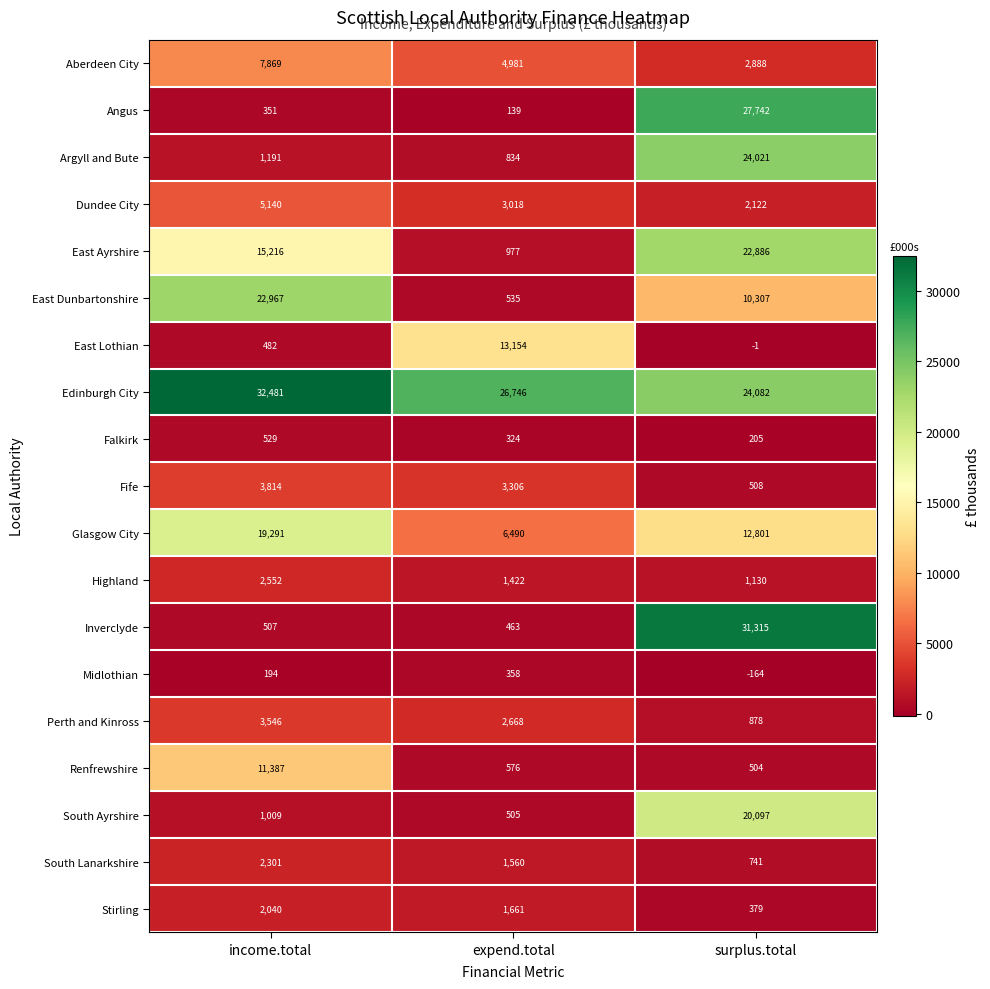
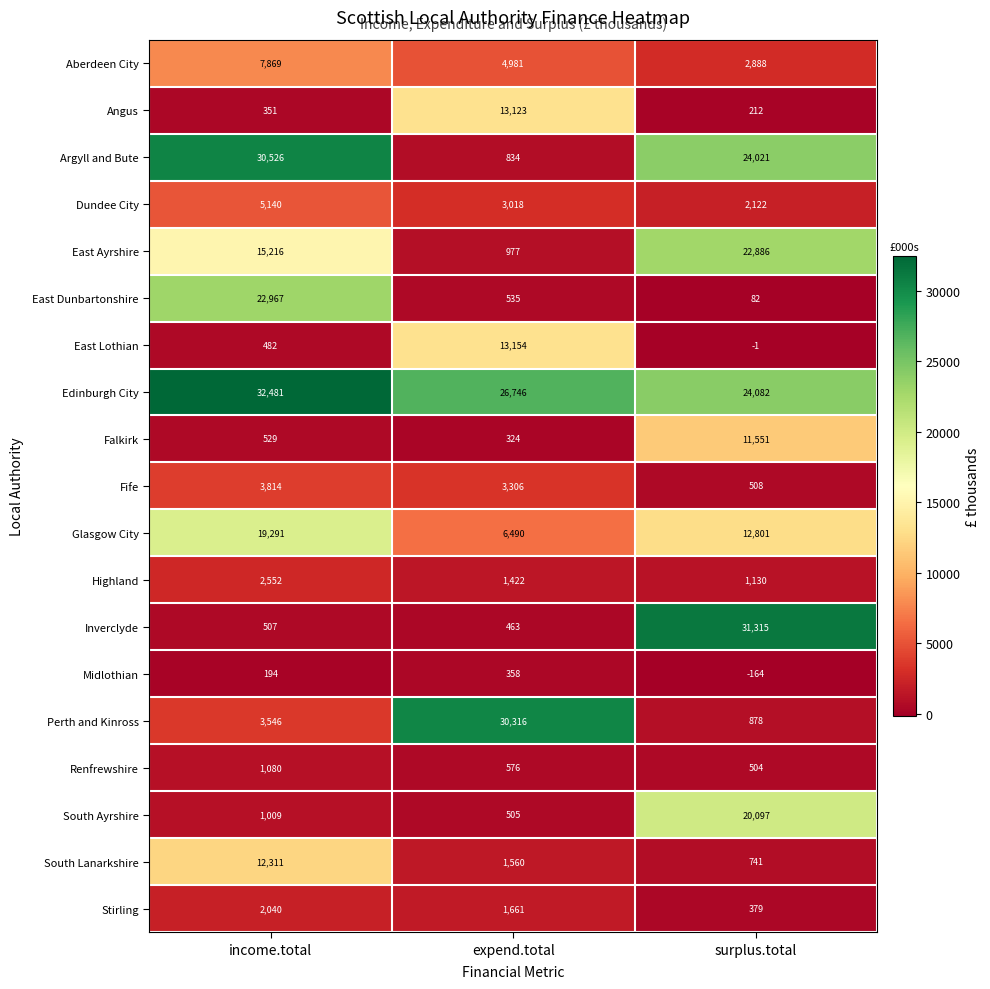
Angus, expend.total: 139 -> 13,123
Angus, surplus.total: 27,742 -> 212
Argyll and Bute, income.total: 1,191 -> 30,526
East Dunbartonshire, surplus.total: 10,307 -> 82
Falkirk, surplus.total: 205 -> 11,551
Perth and Kinross, expend.total: 2,668 -> 30,316
Renfrewshire, income.total: 11,387 -> 1,080
South Lanarkshire, income.total: 2,301 -> 12,311
